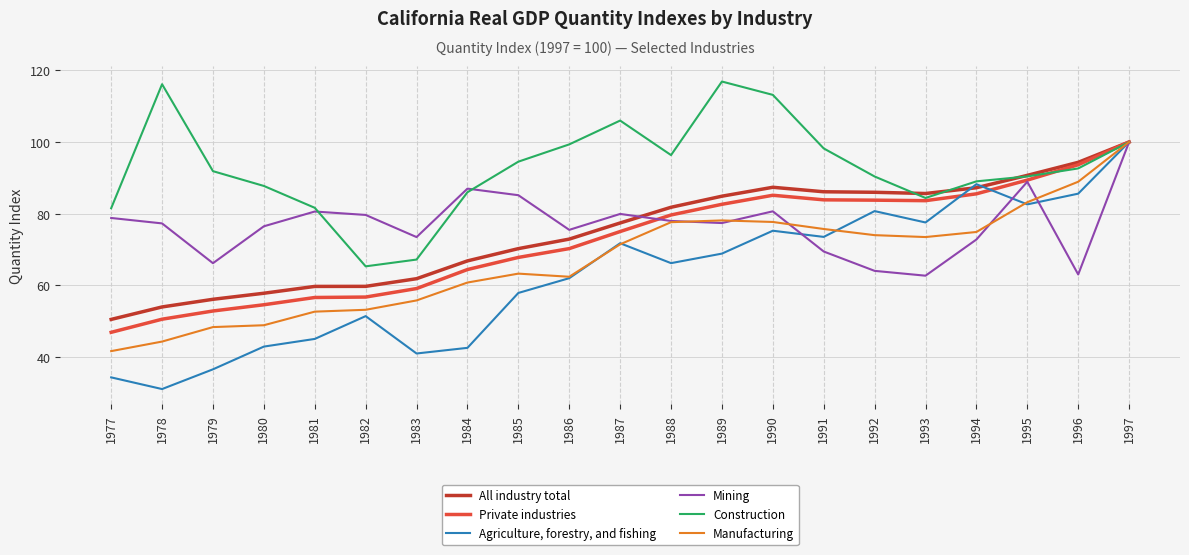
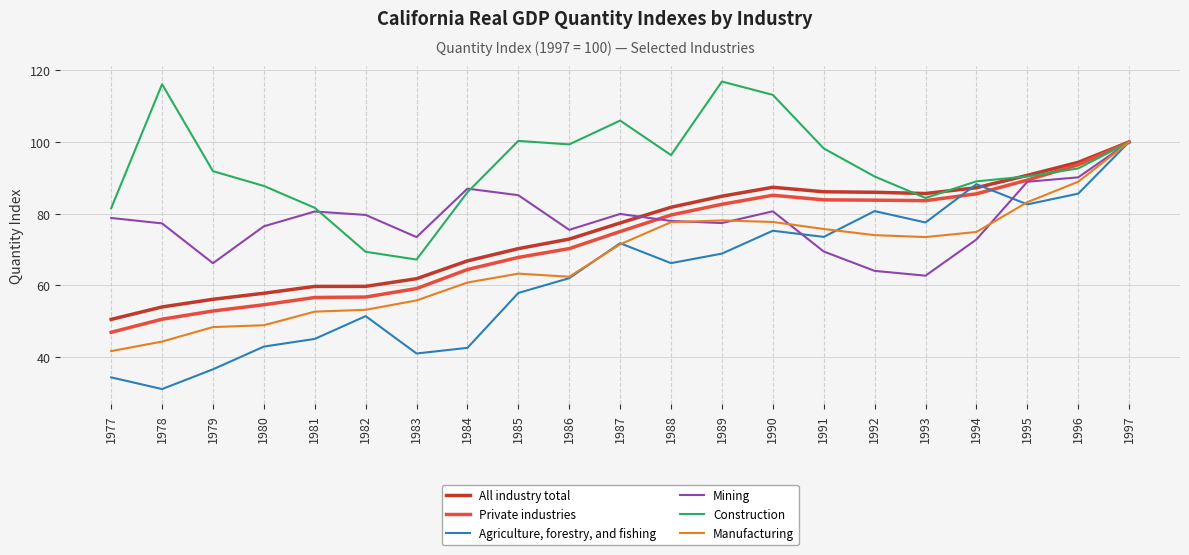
Construction, 1982: 65 -> 69
Construction, 1985: 95 -> 100
Mining, 1996: 63 -> 90
